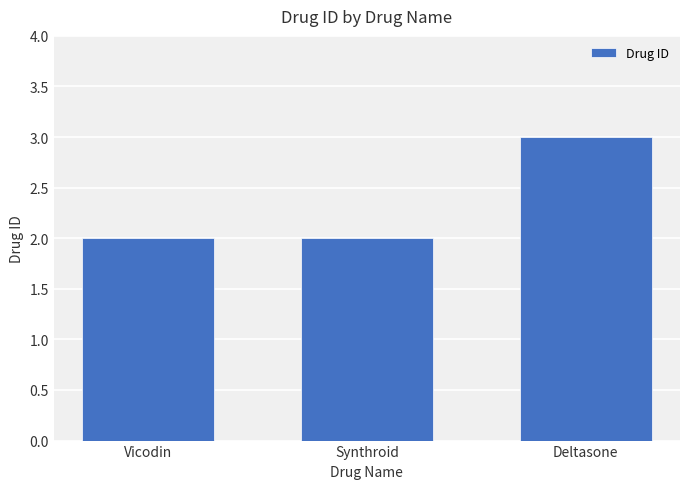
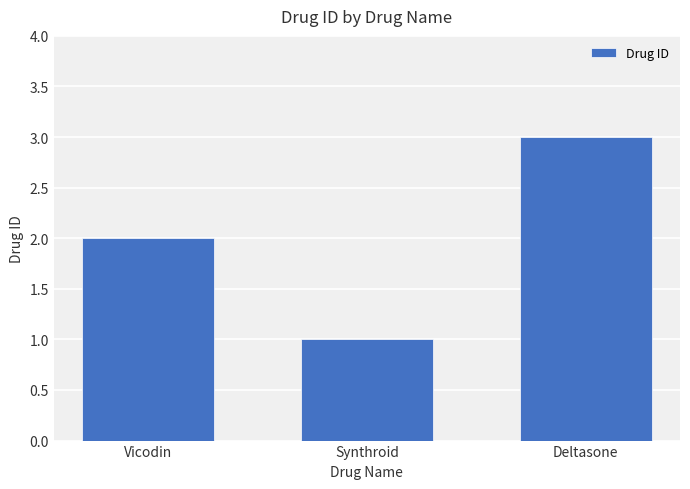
Synthroid: 2 -> 1
